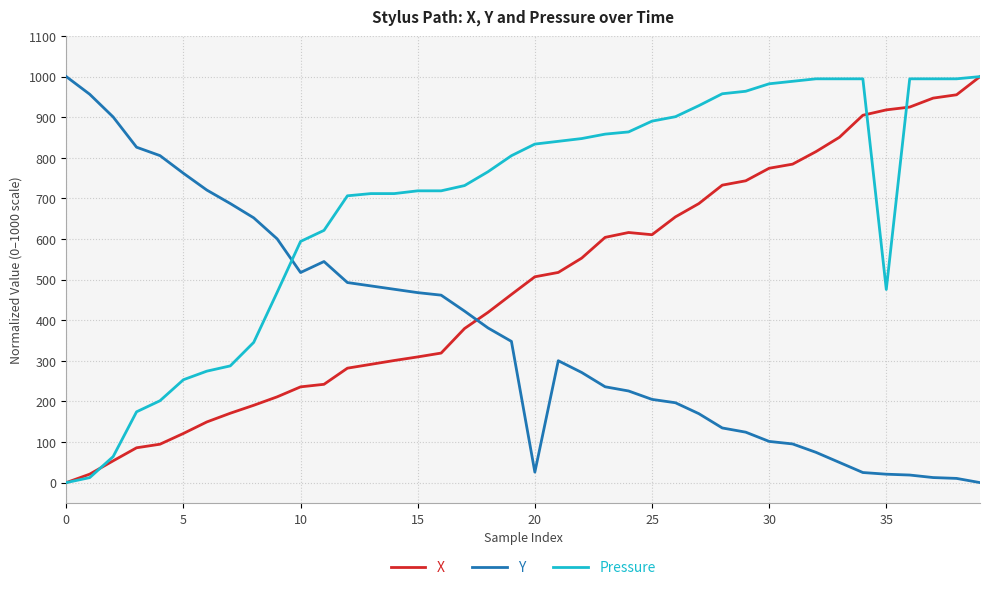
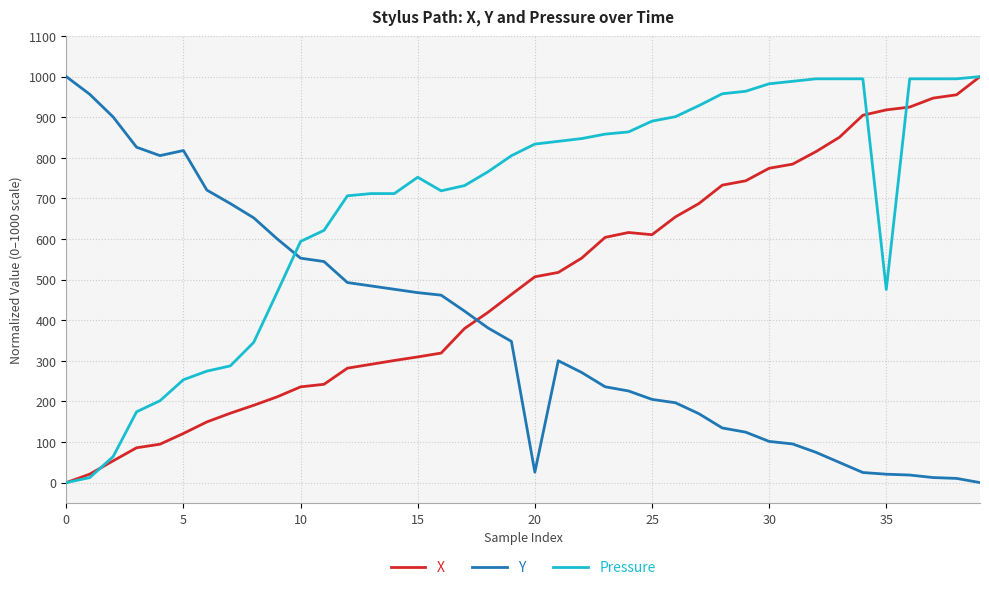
Y, 5: 760 -> 820
Y, 10: 520 -> 550
Pressure, 15: 720 -> 750
